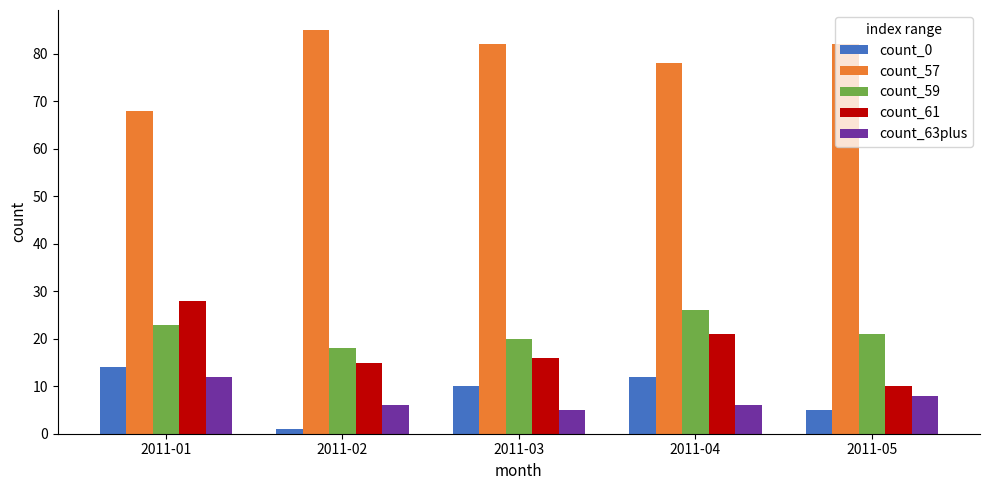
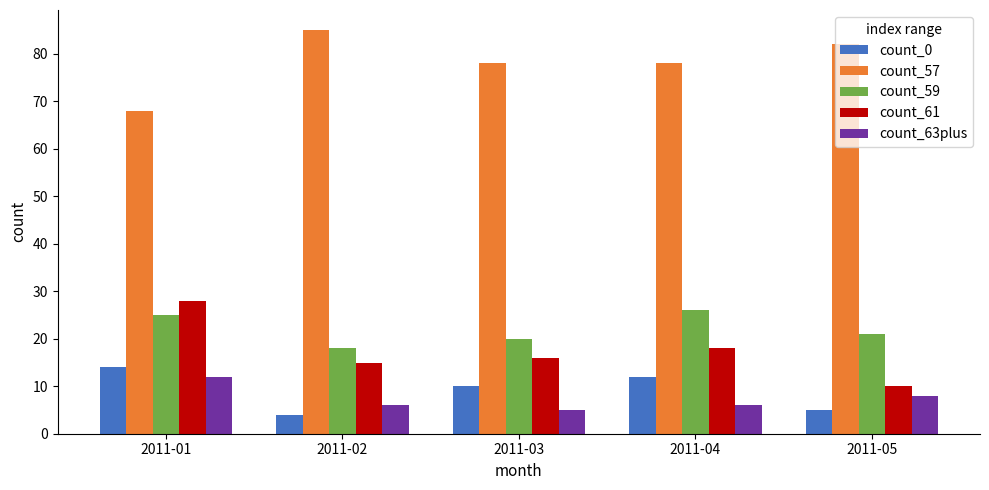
count_59, 2011-01: 23 -> 25
count_0, 2011-02: 1 -> 4
count_57, 2011-03: 82 -> 78
count_61, 2011-04: 21 -> 18
